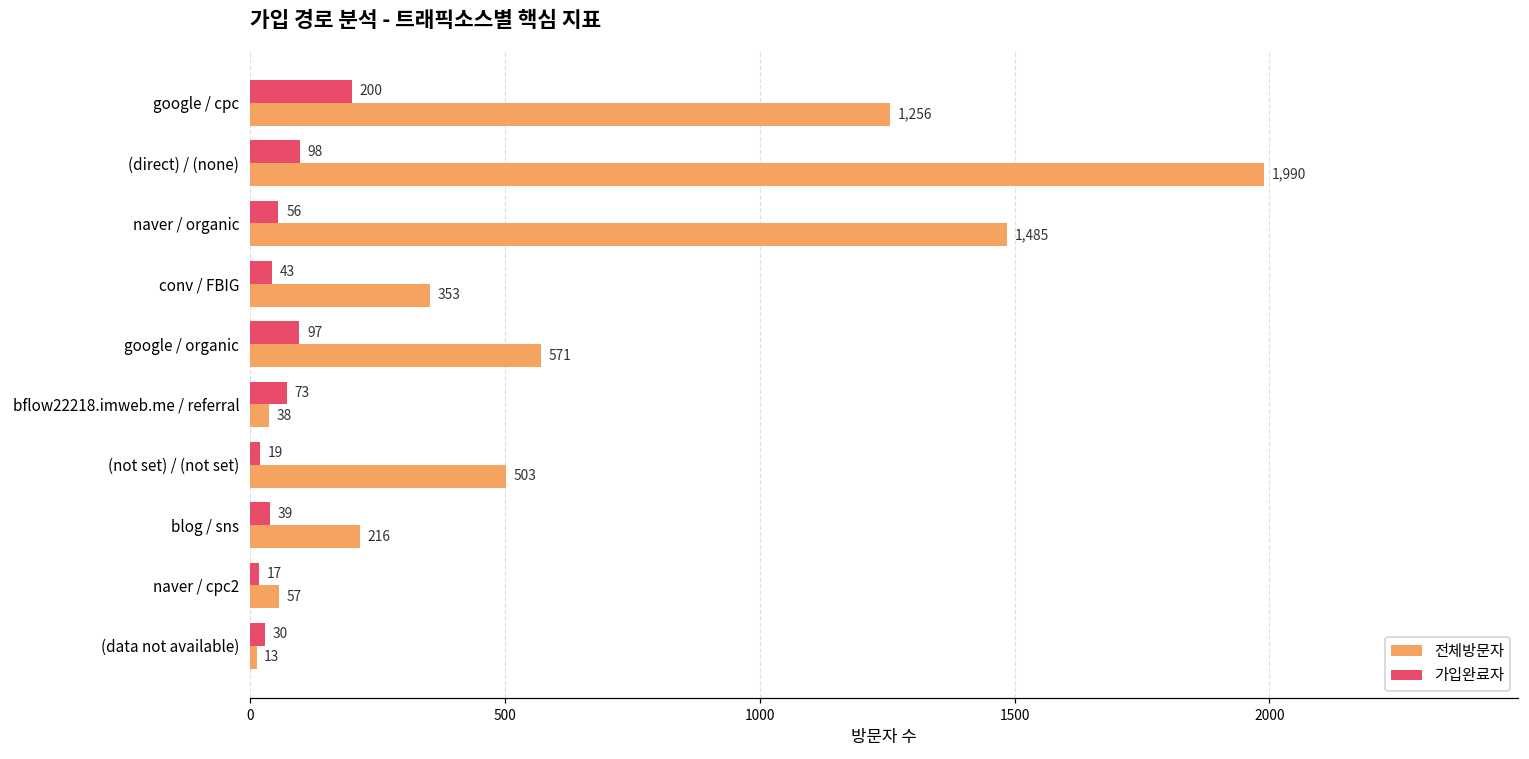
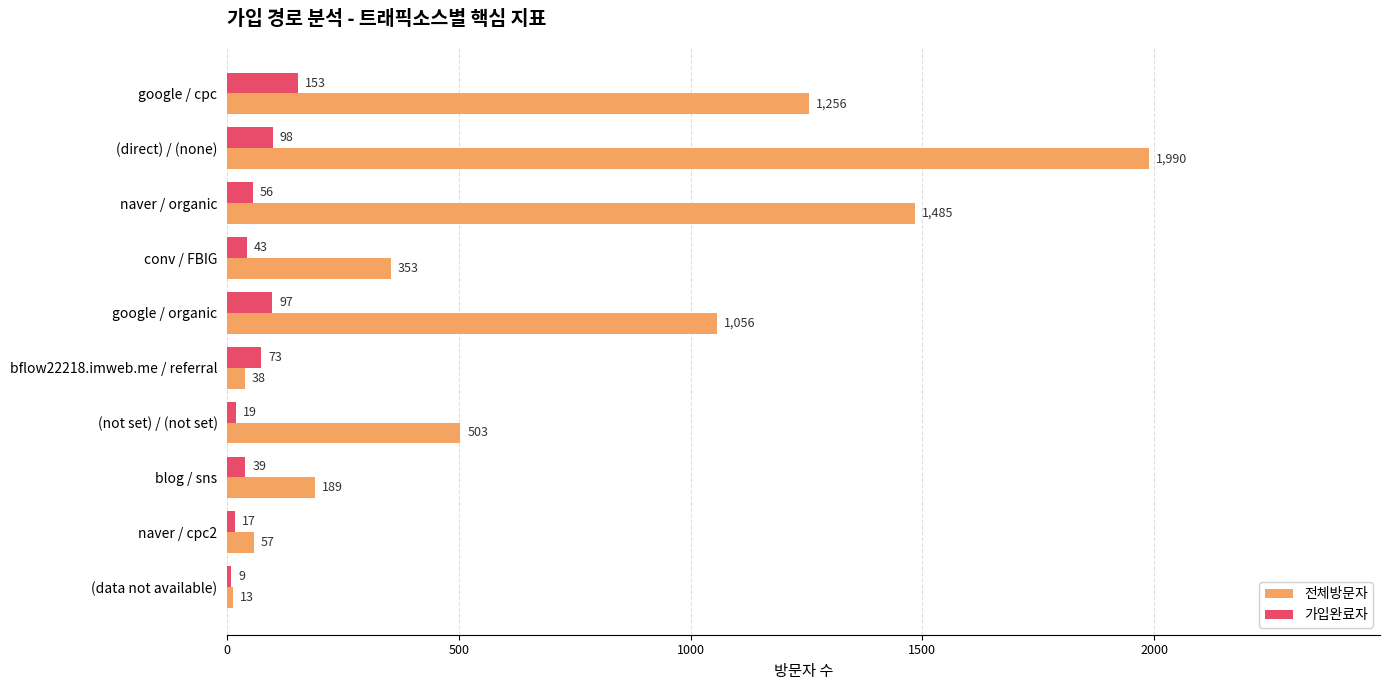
가입완료자, google / cpc: 200 -> 153
전체방문자, google / organic: 571 -> 1,056
전체방문자, blog / sns: 216 -> 189
가입완료자, (data not available): 30 -> 9
